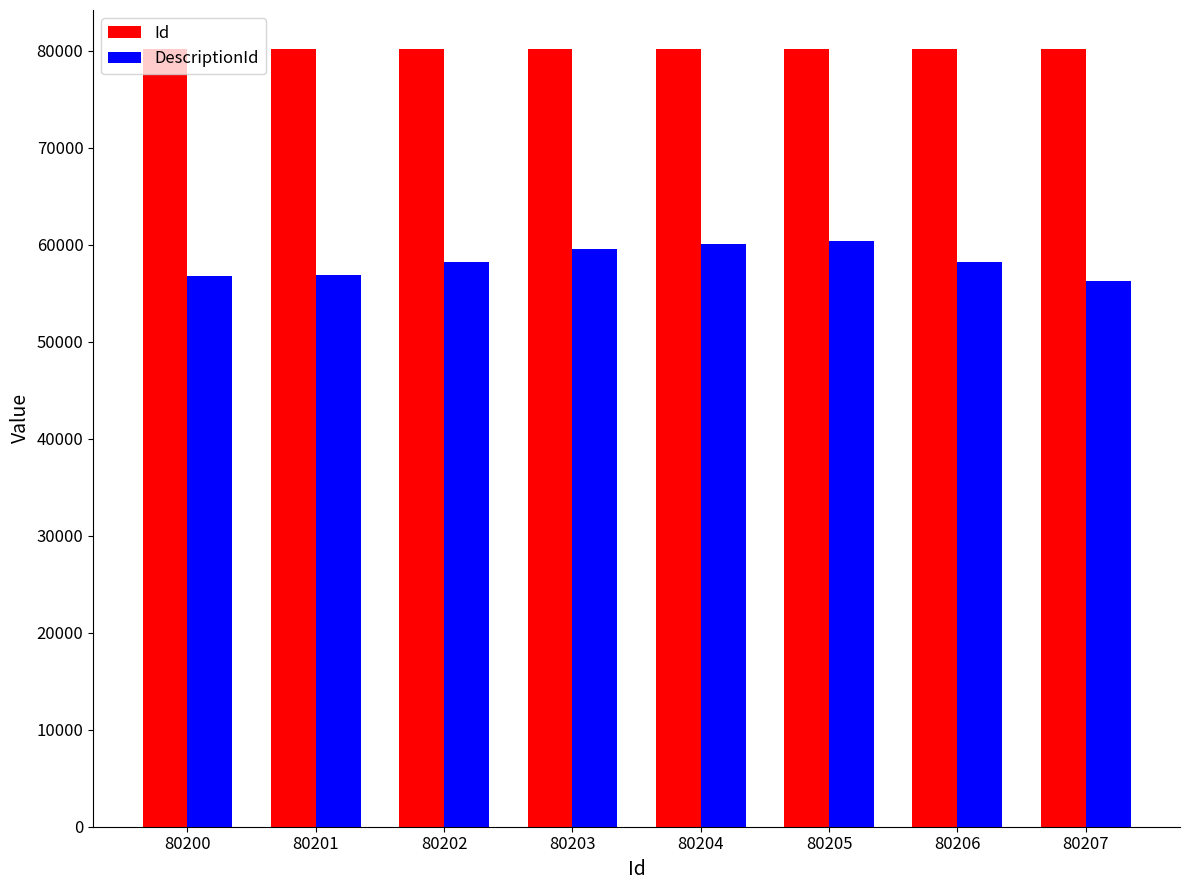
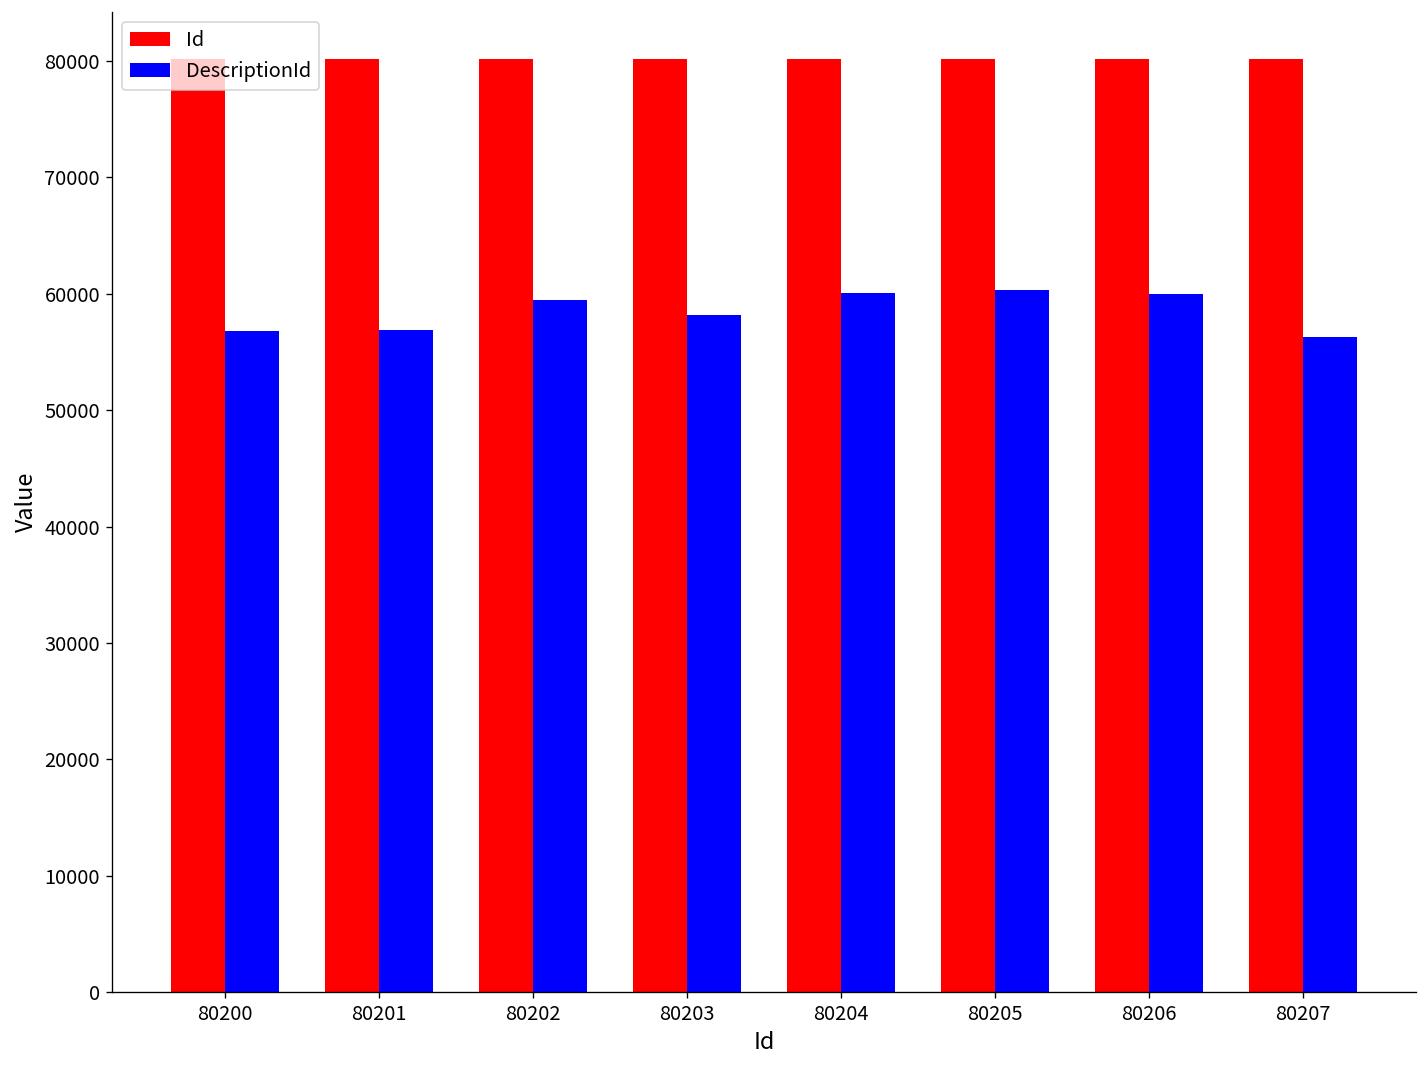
DescriptionId, 80202: 58000 -> 60000
DescriptionId, 80203: 60000 -> 58000
DescriptionId, 80206: 58000 -> 60000
